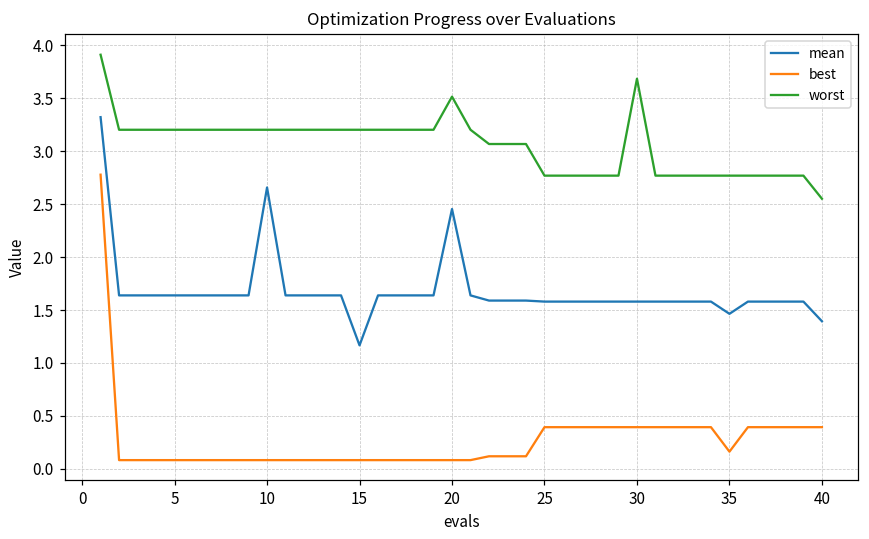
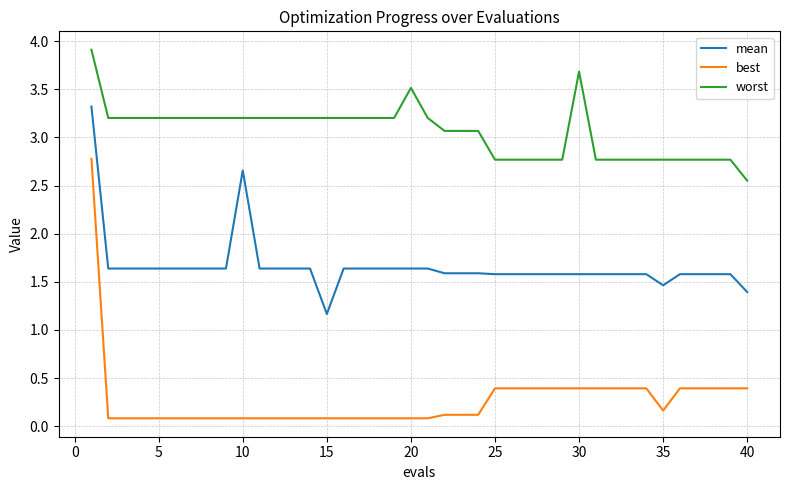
mean, 20: 2.5 -> 1.6
